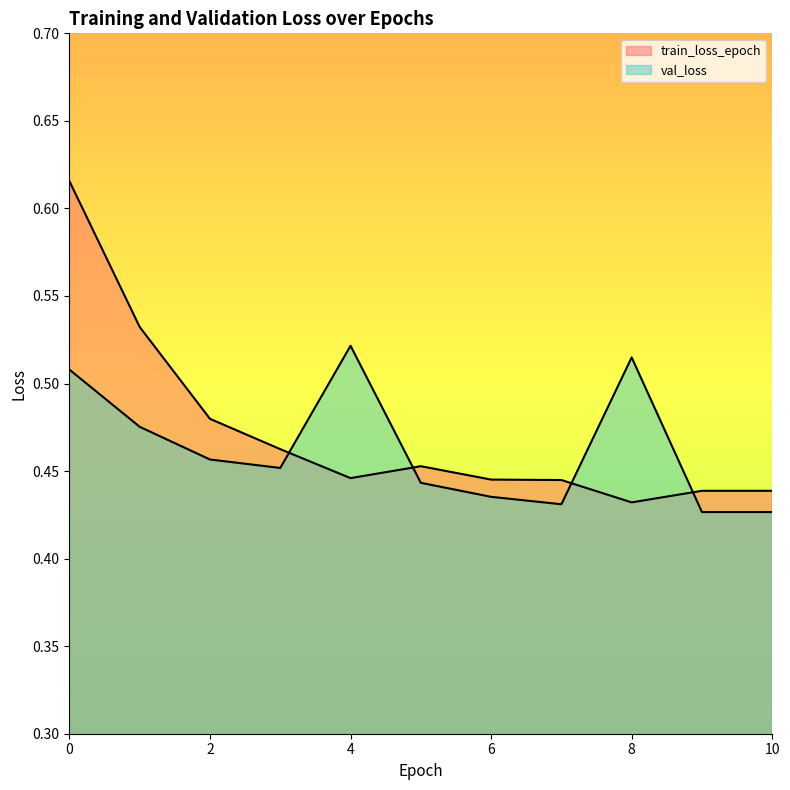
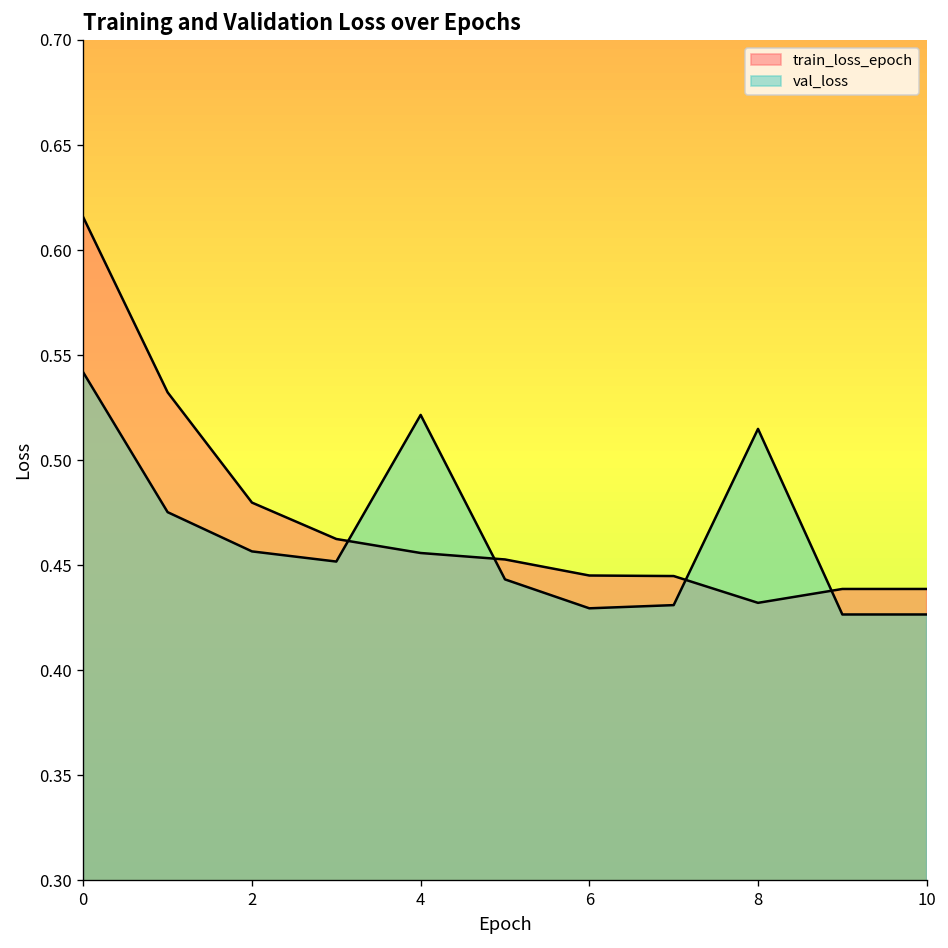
val_loss, 0: 0.508 -> 0.542
train_loss_epoch, 4: 0.446 -> 0.456
val_loss, 6: 0.435 -> 0.430
